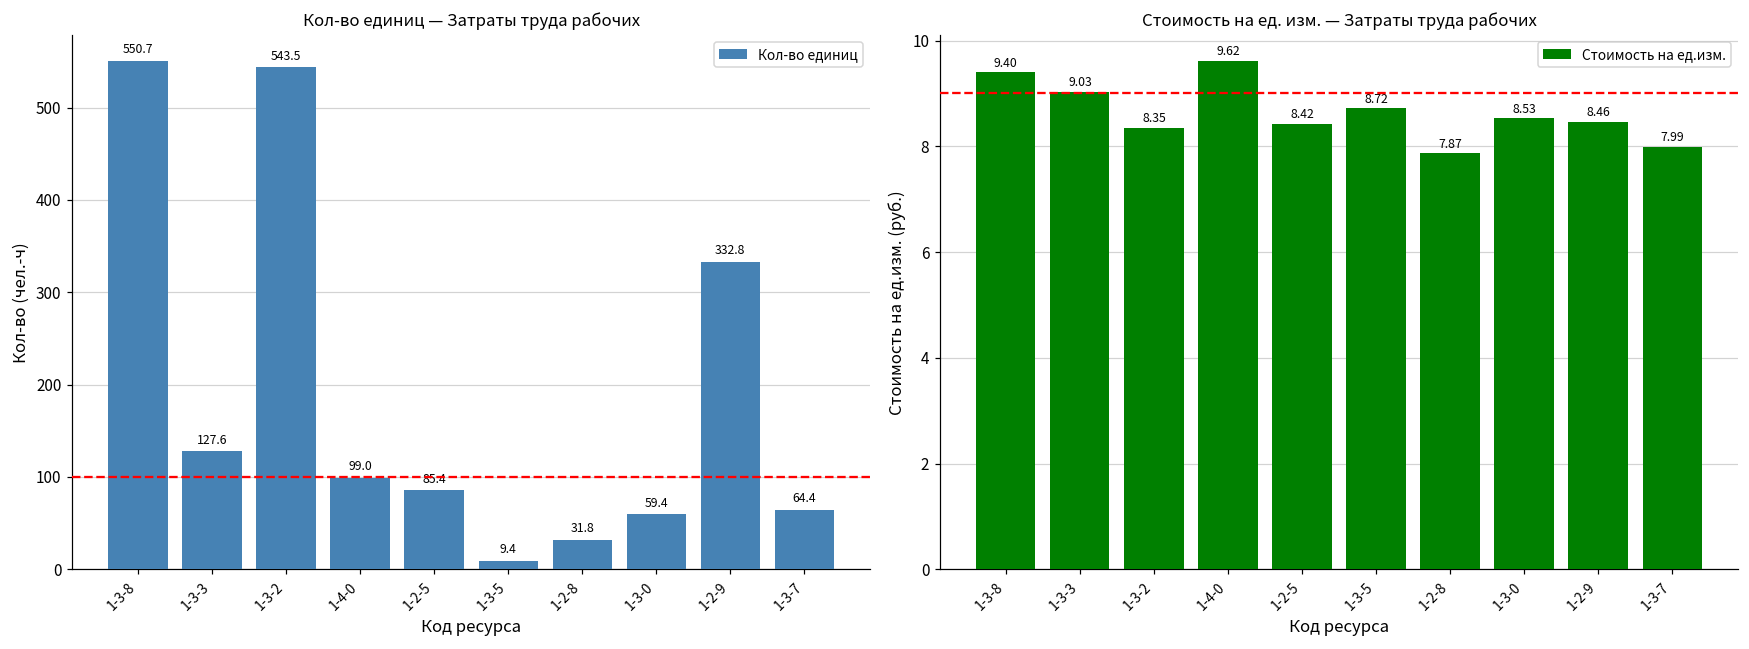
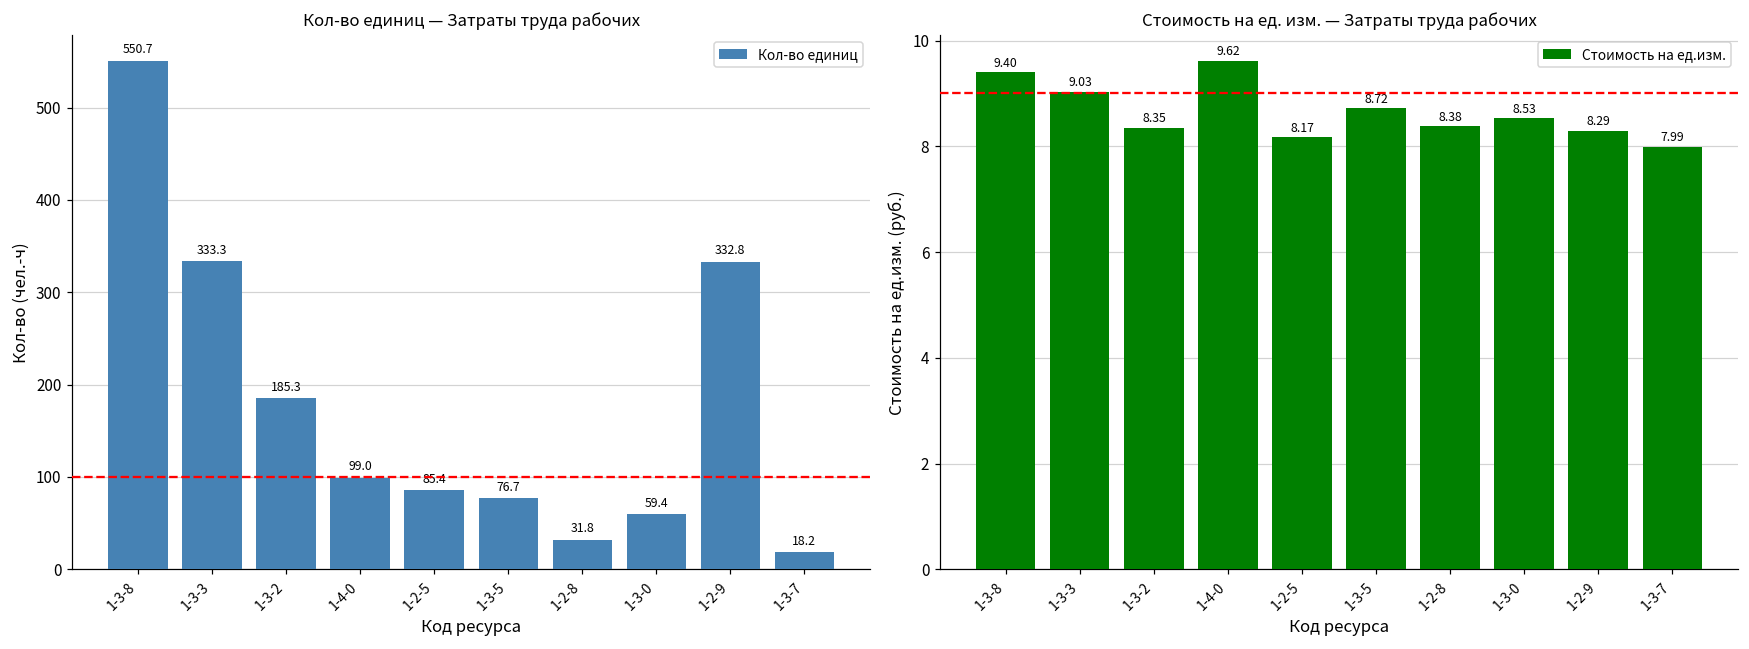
Кол-во единиц — Затраты труда рабочих, 1-3-3: 127.6 -> 333.3
Кол-во единиц — Затраты труда рабочих, 1-3-2: 543.5 -> 185.3
Кол-во единиц — Затраты труда рабочих, 1-3-5: 9.4 -> 76.7
Кол-во единиц — Затраты труда рабочих, 1-3-7: 64.4 -> 18.2
Стоимость на ед. изм. — Затраты труда рабочих, 1-2-5: 8.42 -> 8.17
Стоимость на ед. изм. — Затраты труда рабочих, 1-2-8: 7.87 -> 8.38
Стоимость на ед. изм. — Затраты труда рабочих, 1-2-9: 8.46 -> 8.29
